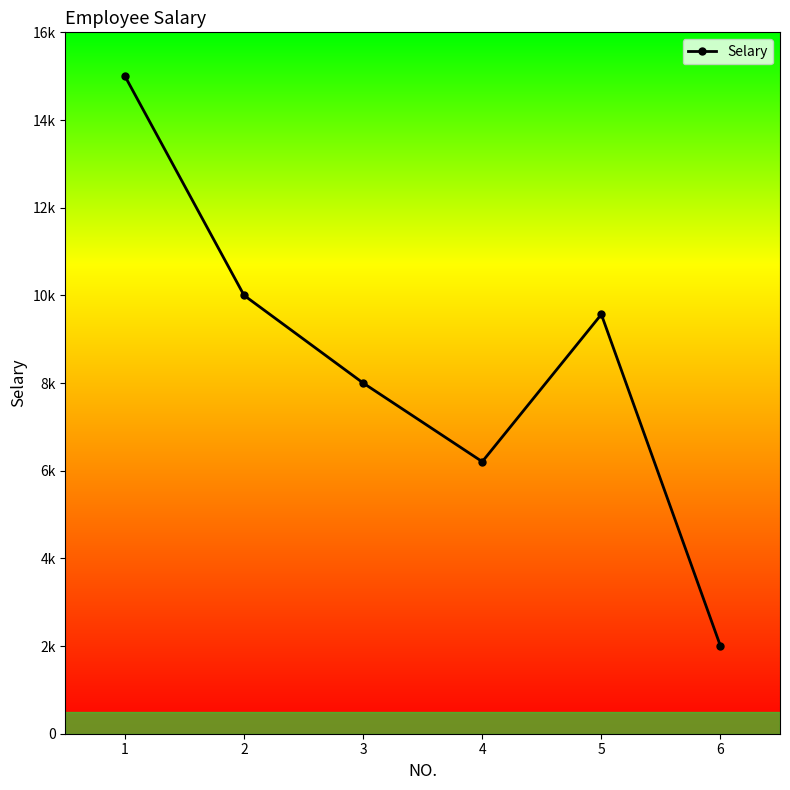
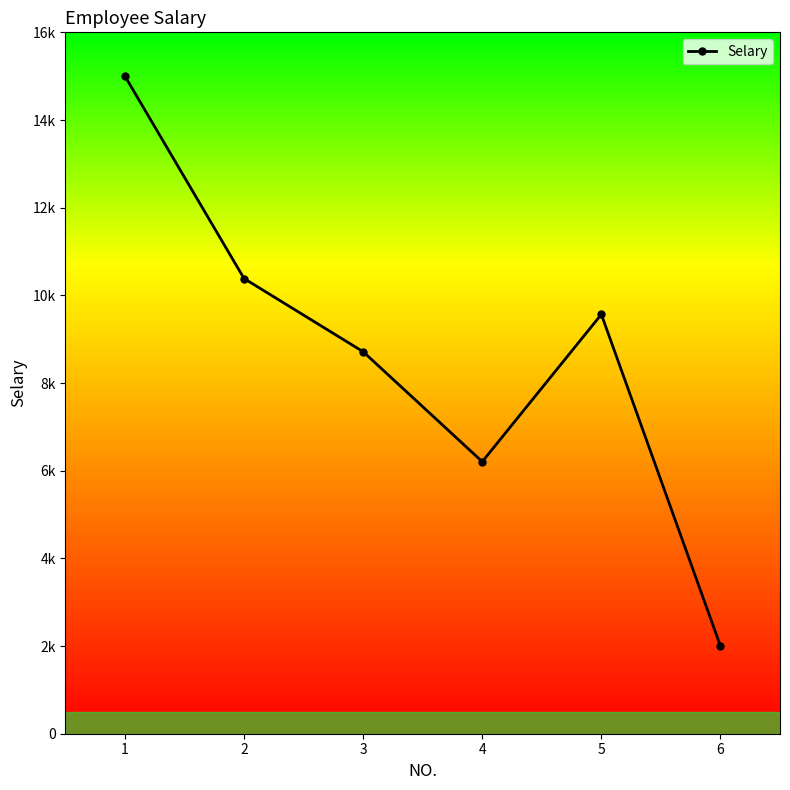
2: 10000 -> 10400
3: 8000 -> 8700
